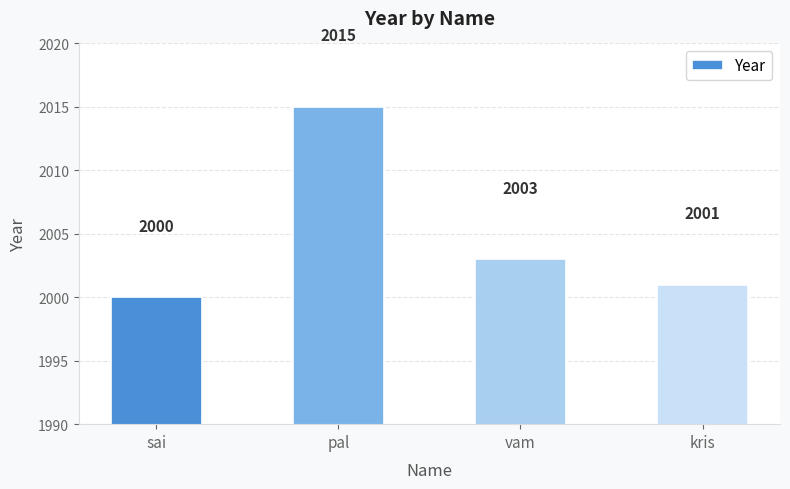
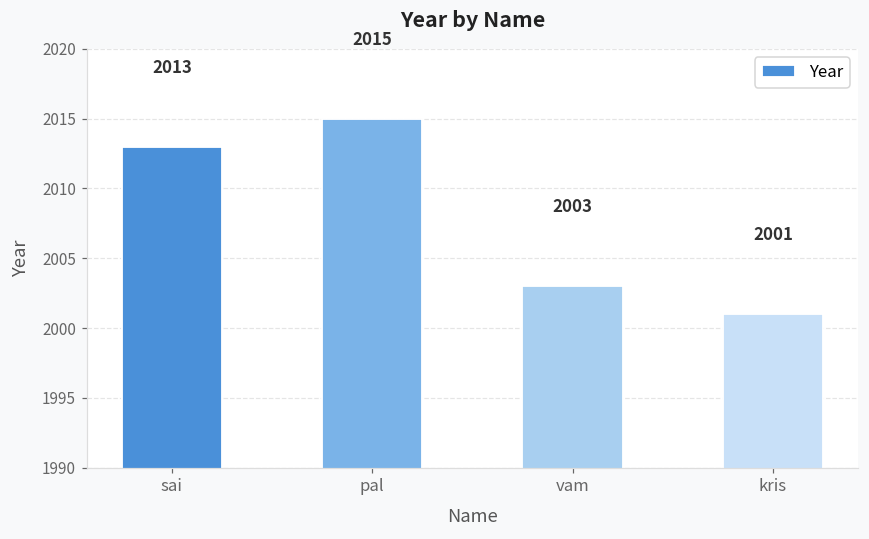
sai: 2000 -> 2013
